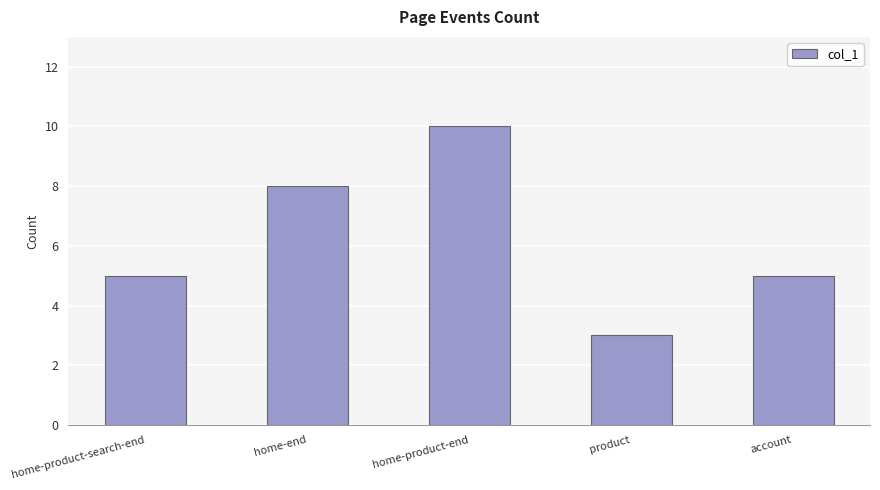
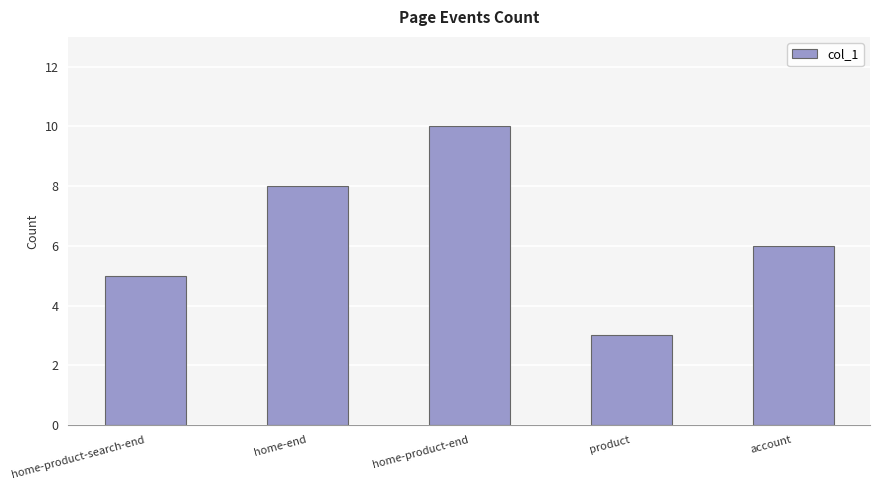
account: 5 -> 6
